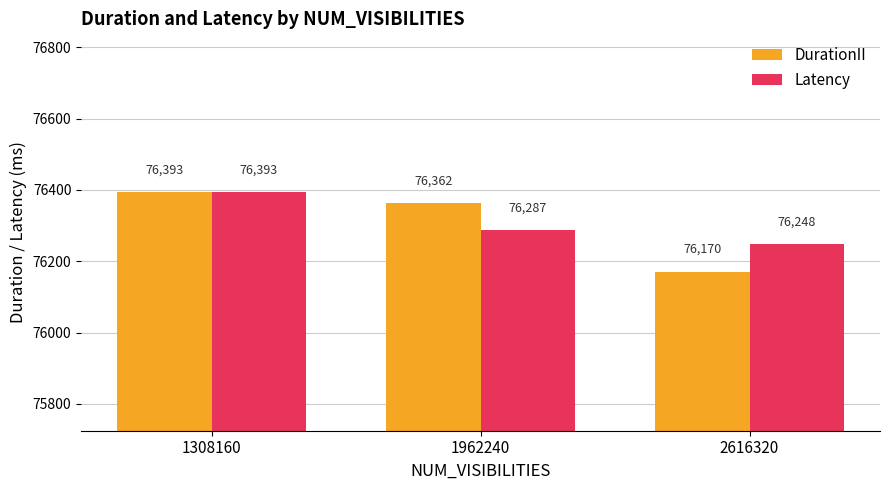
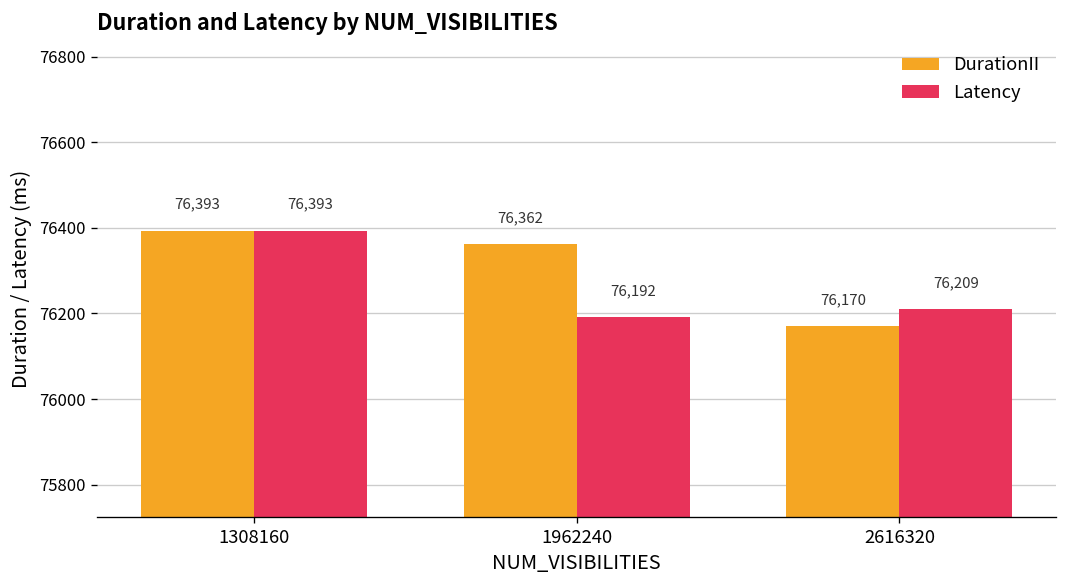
Latency, 1962240: 76,287 -> 76,192
Latency, 2616320: 76,248 -> 76,209
